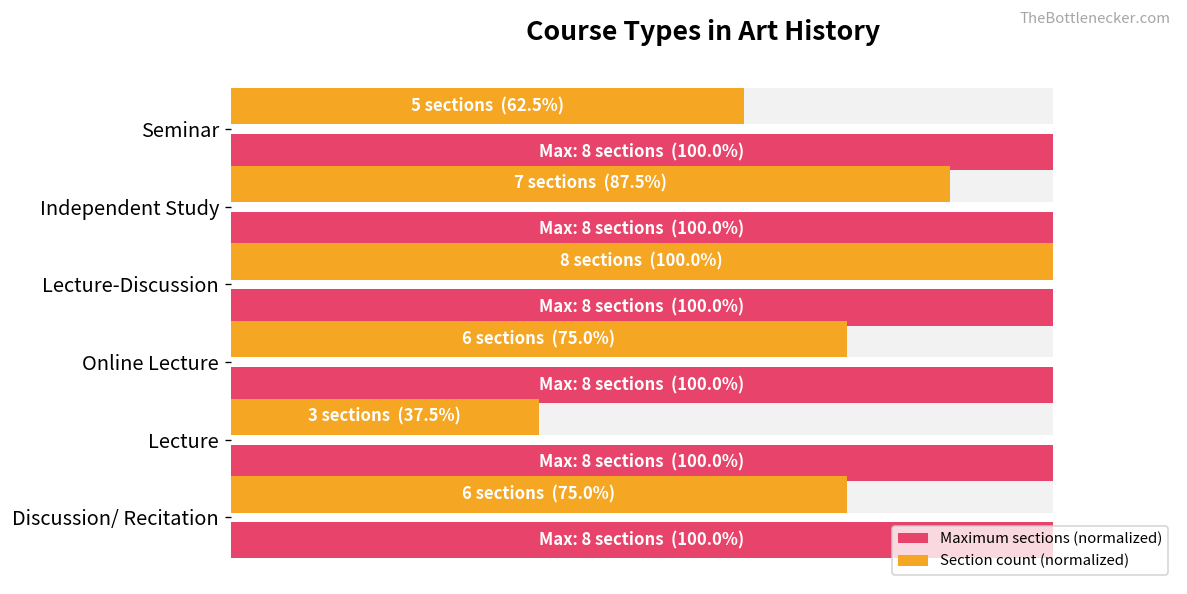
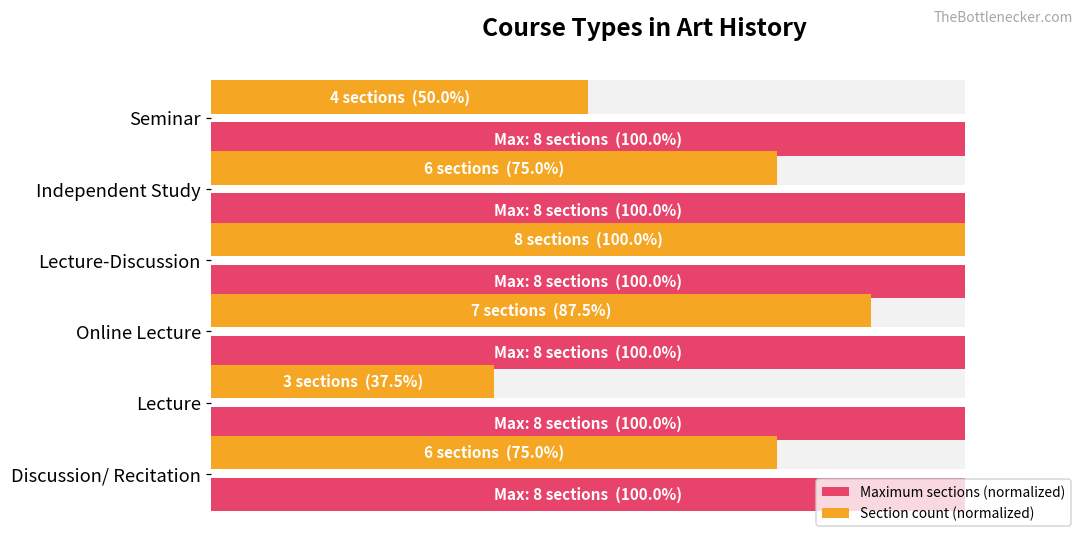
Section count (normalized), Seminar: 5 sections (62.5%) -> 4 sections (50.0%)
Section count (normalized), Independent Study: 7 sections (87.5%) -> 6 sections (75.0%)
Section count (normalized), Online Lecture: 6 sections (75.0%) -> 7 sections (87.5%)
